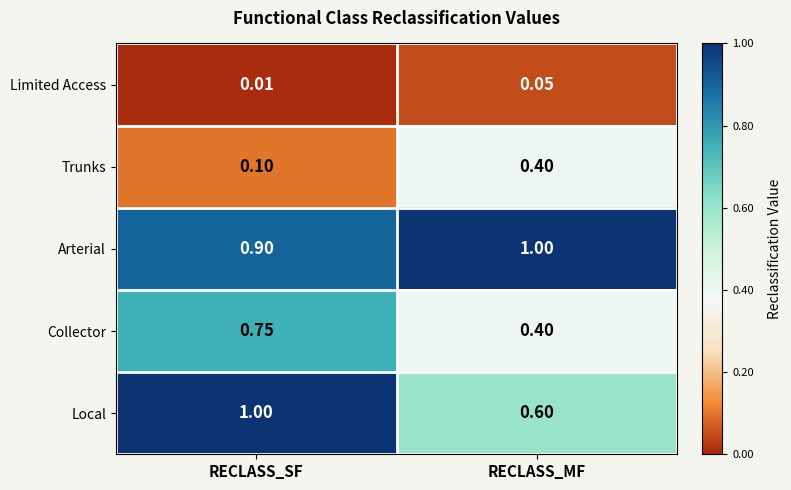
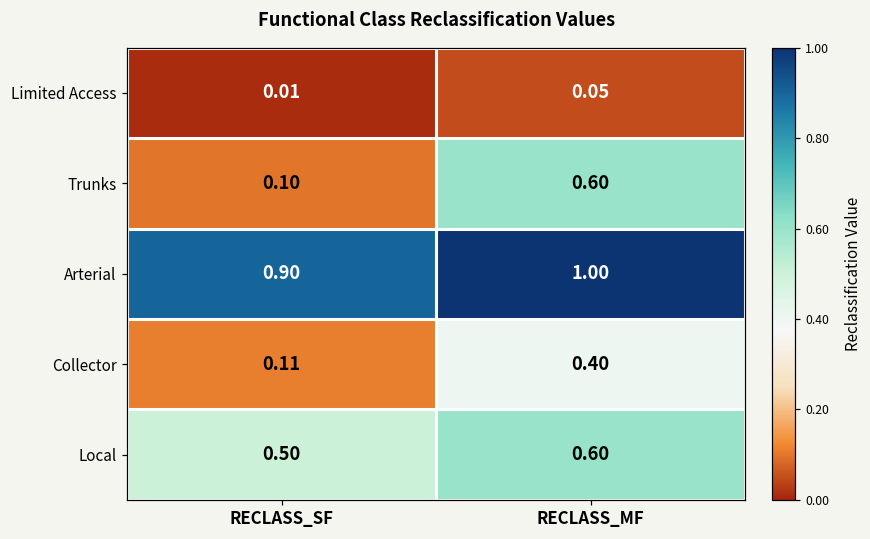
Trunks, RECLASS_MF: 0.40 -> 0.60
Collector, RECLASS_SF: 0.75 -> 0.11
Local, RECLASS_SF: 1.00 -> 0.50
